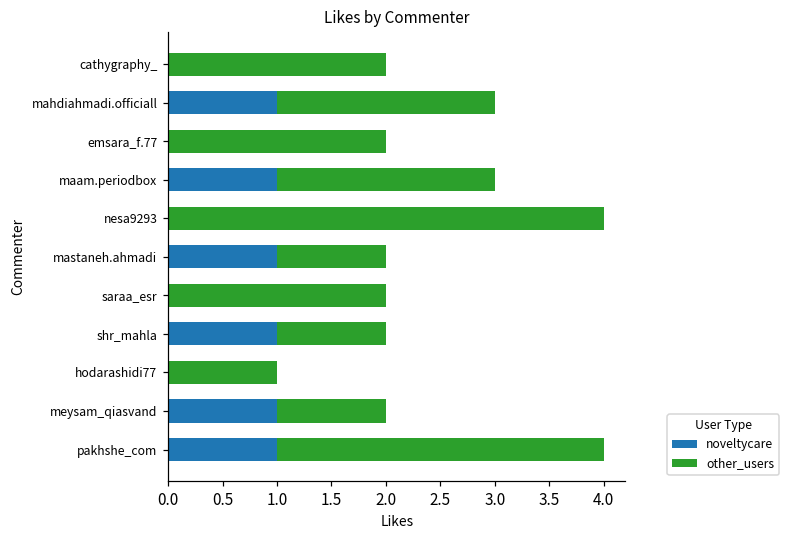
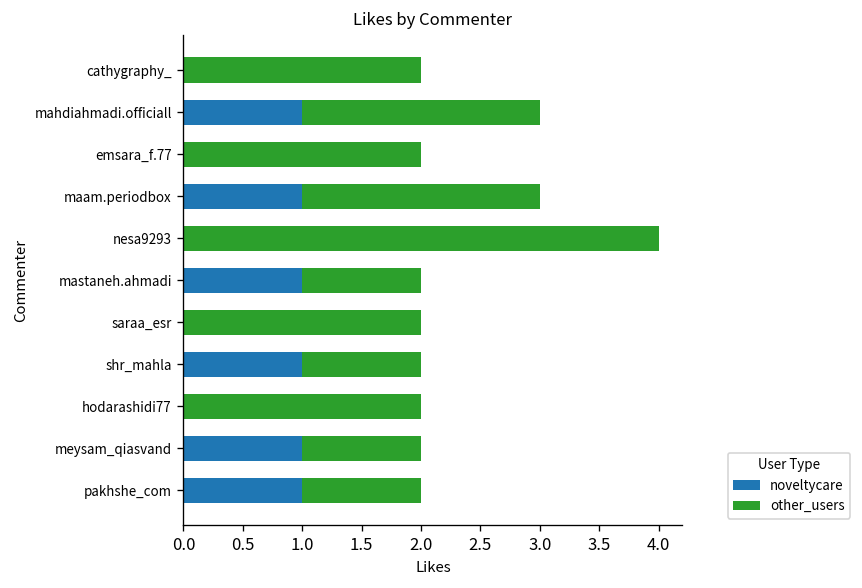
other_users, hodarashidi77: 1 -> 2
other_users, pakhshe_com: 3 -> 1
